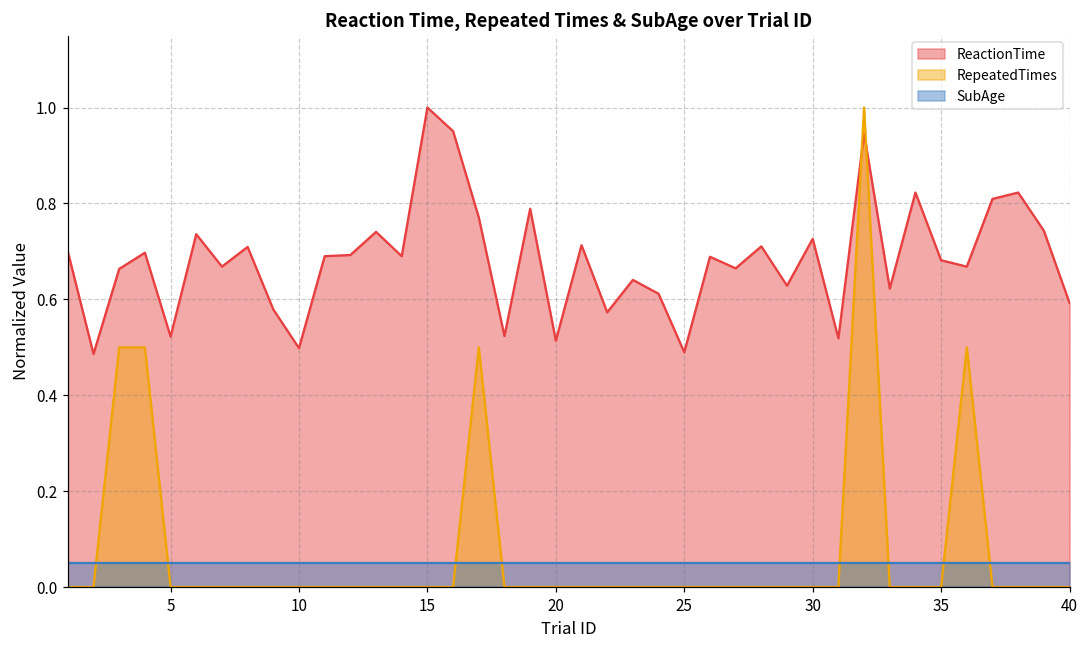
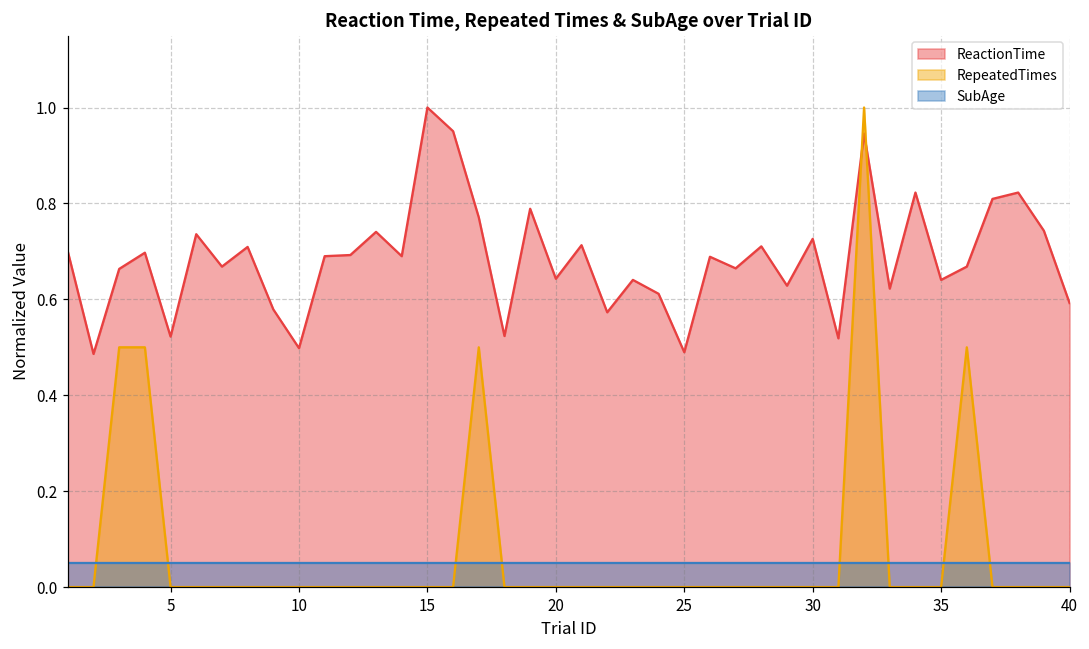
ReactionTime, 20: 0.51 -> 0.64
ReactionTime, 35: 0.68 -> 0.64
